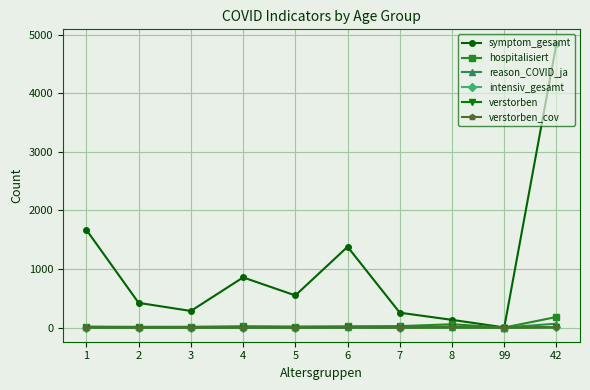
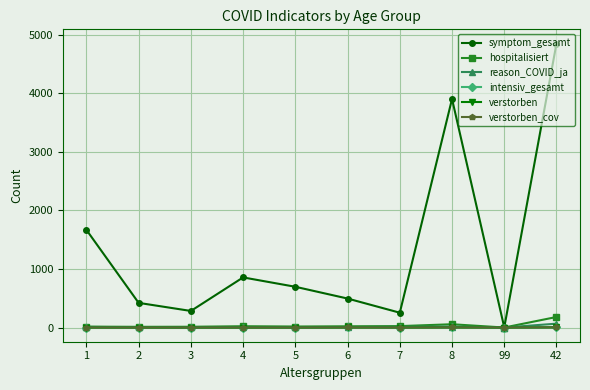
symptom_gesamt, 5: 500 -> 700
symptom_gesamt, 6: 1400 -> 500
symptom_gesamt, 8: 100 -> 3900
